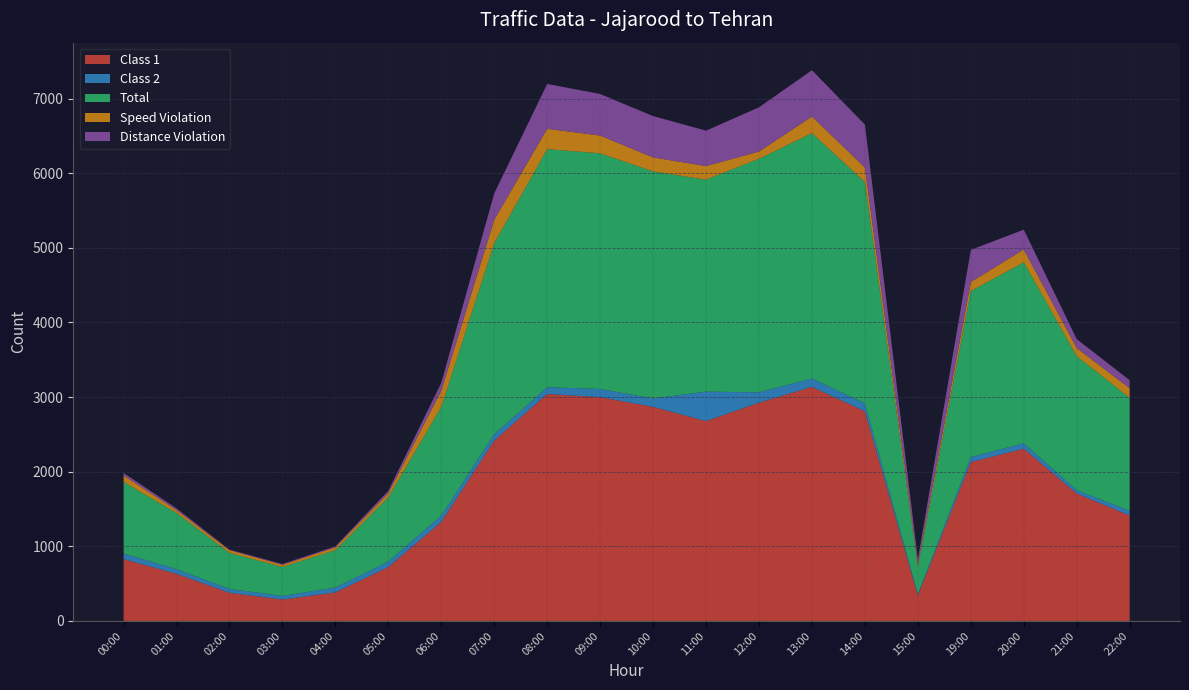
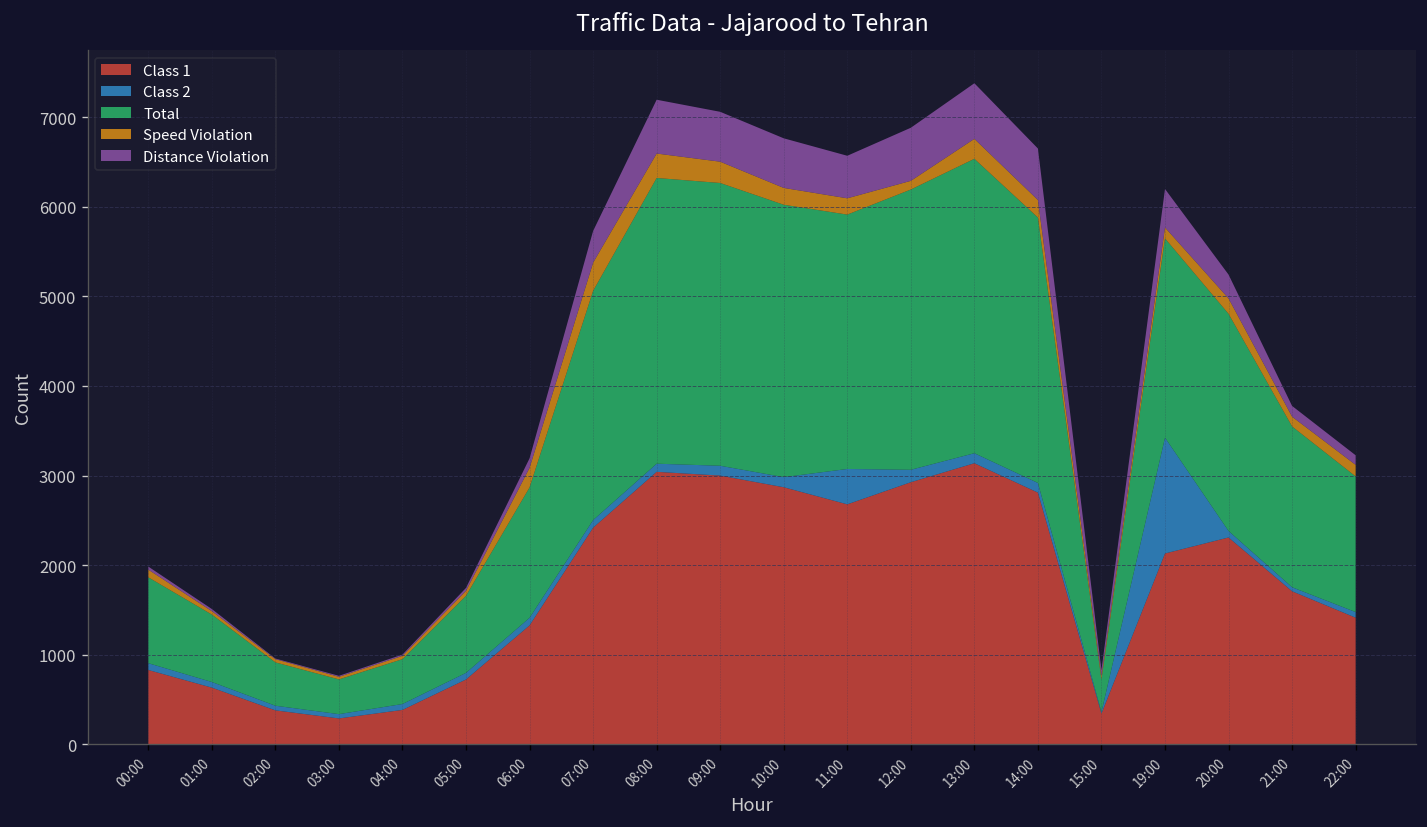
Class 2, 19:00: 100 -> 1300
